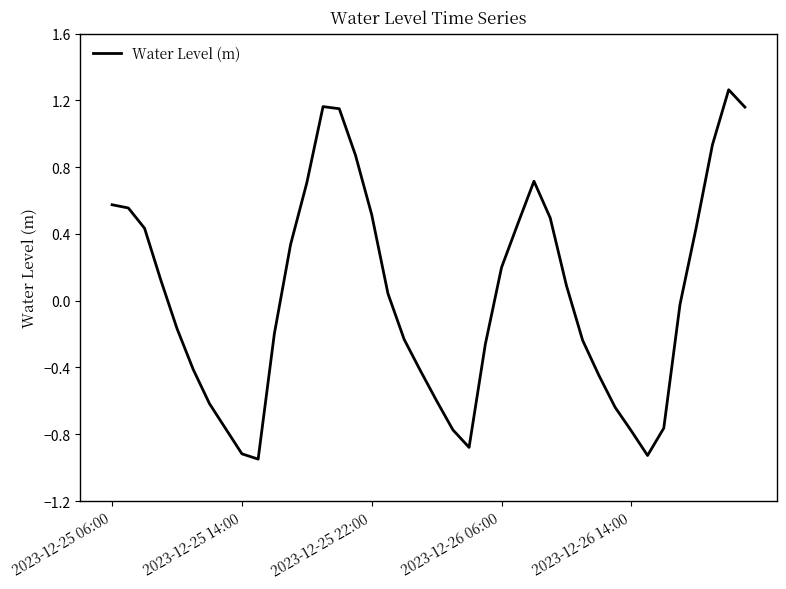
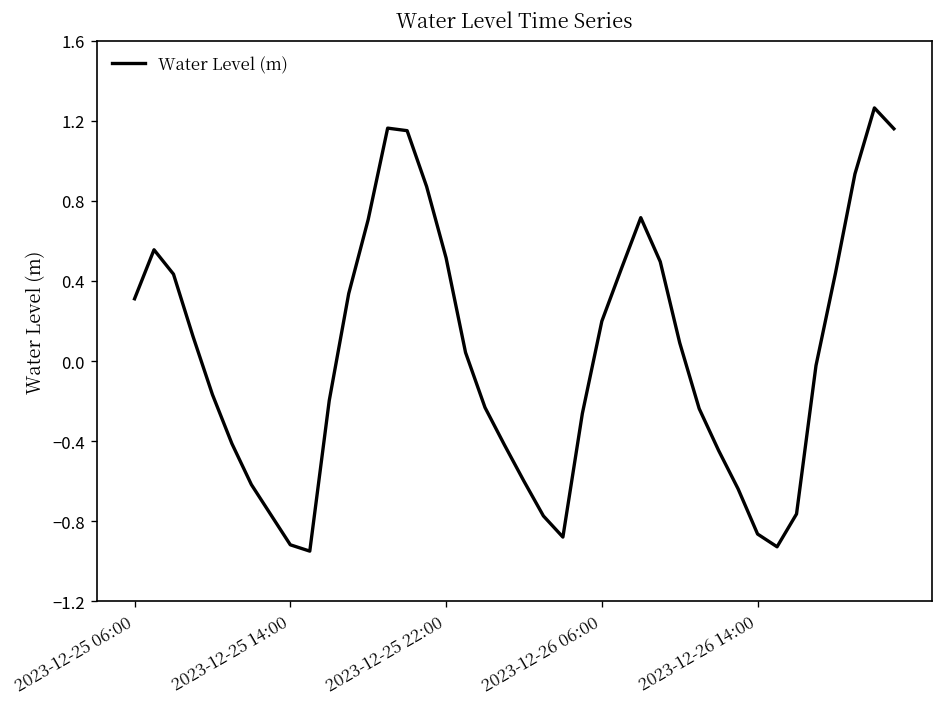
2023-12-25 06:00: 0.57 -> 0.31
2023-12-26 14:00: -0.78 -> -0.86
